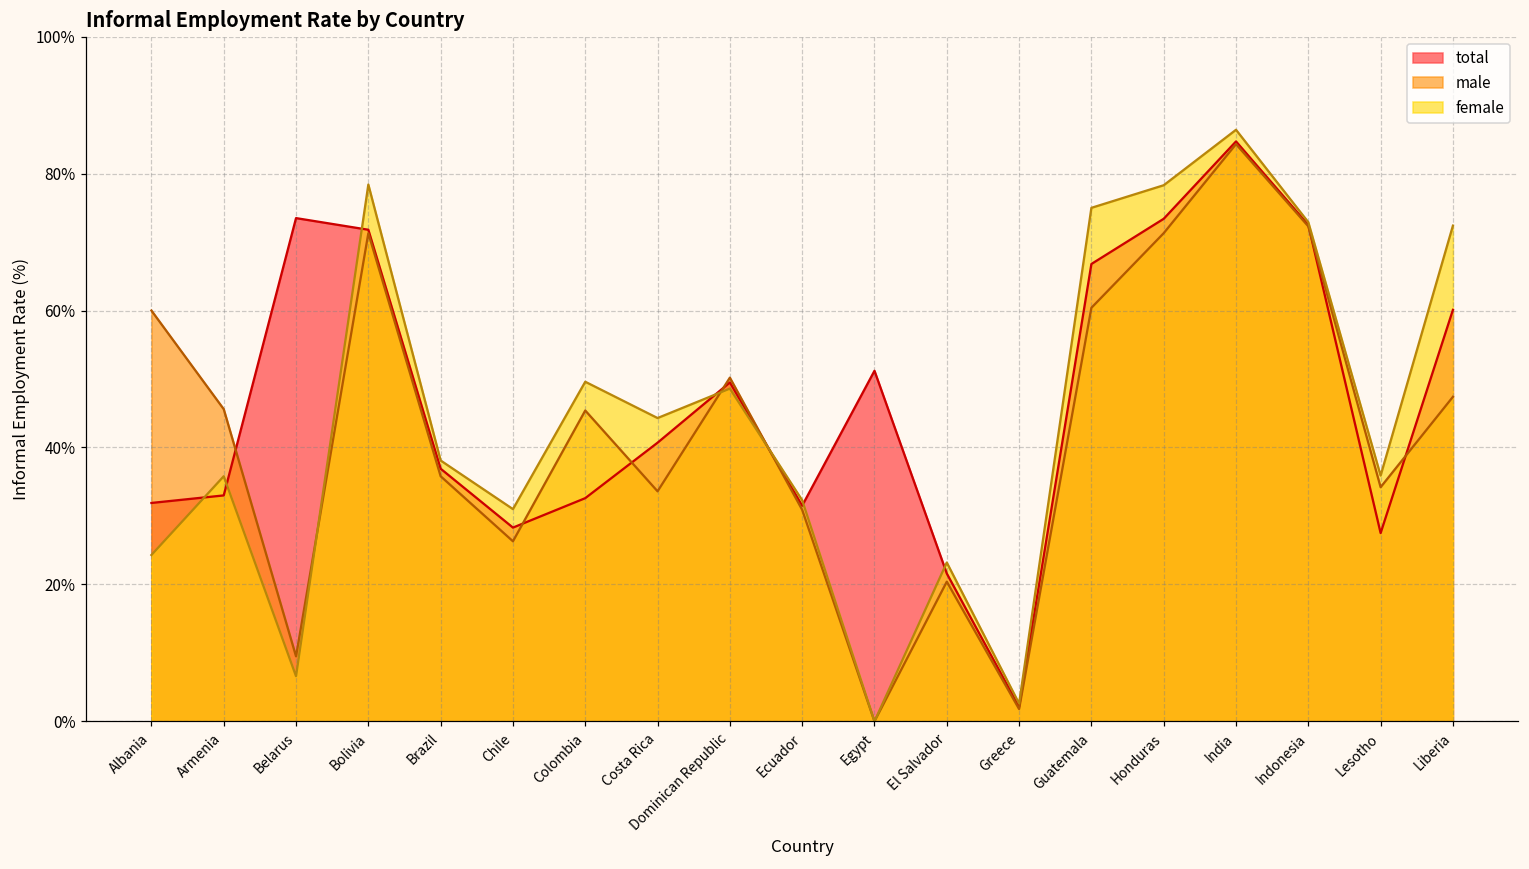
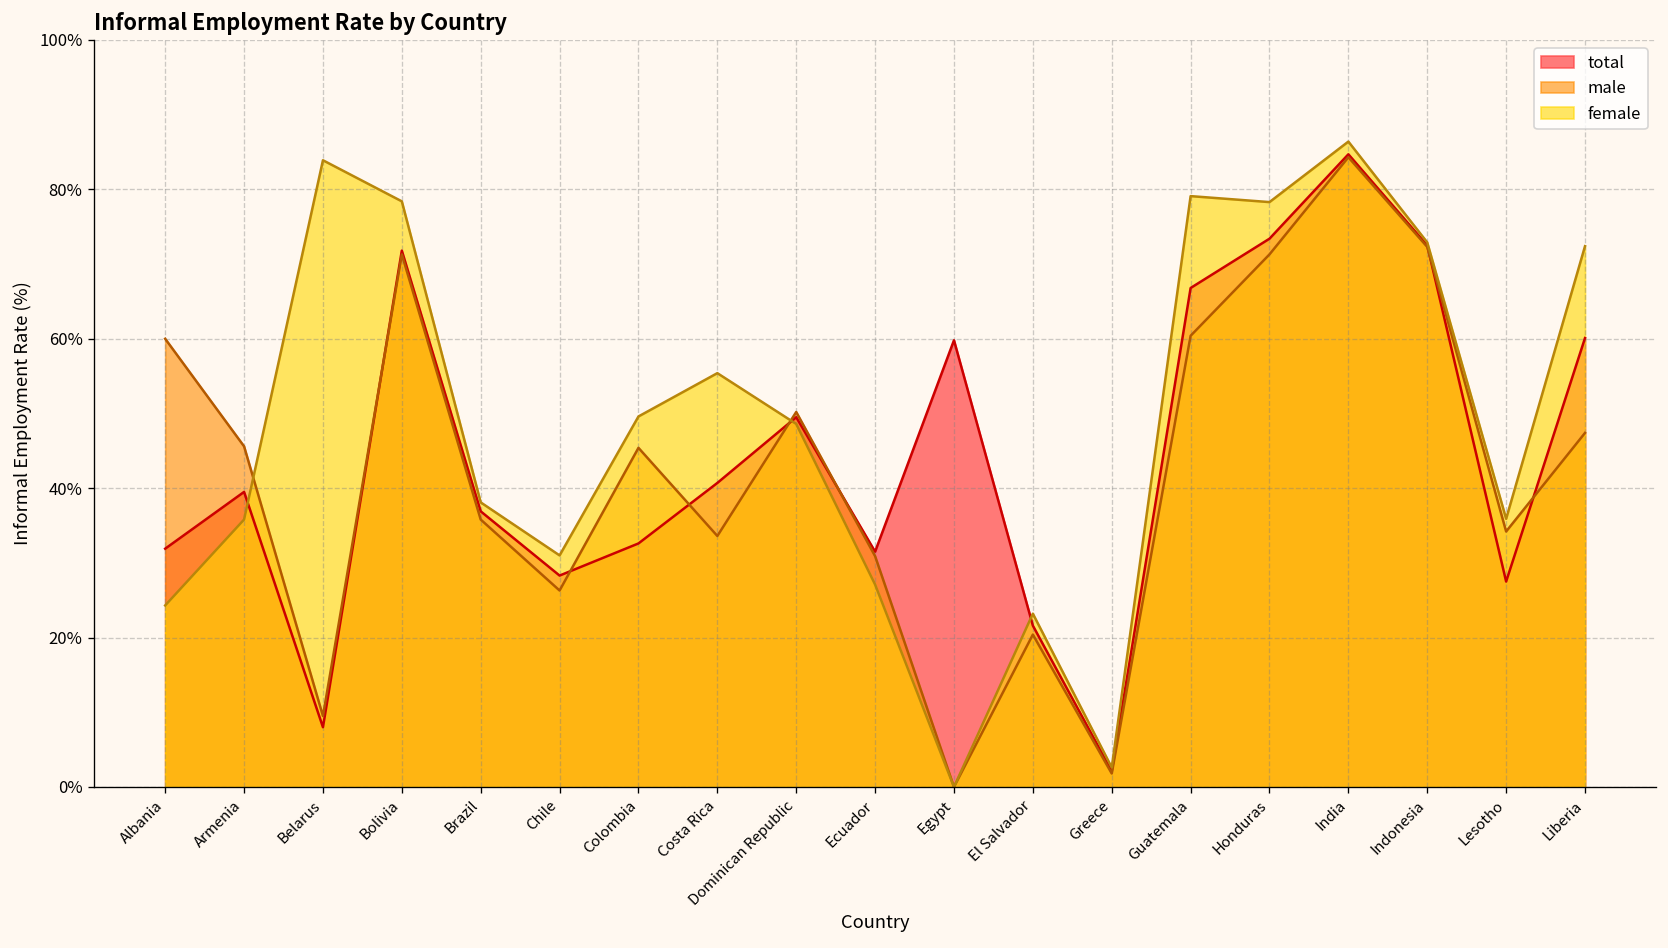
total, Armenia: 33% -> 40%
total, Belarus: 74% -> 8%
female, Belarus: 7% -> 84%
female, Costa Rica: 44% -> 55%
female, Ecuador: 32% -> 27%
total, Egypt: 51% -> 60%
female, Guatemala: 75% -> 79%
